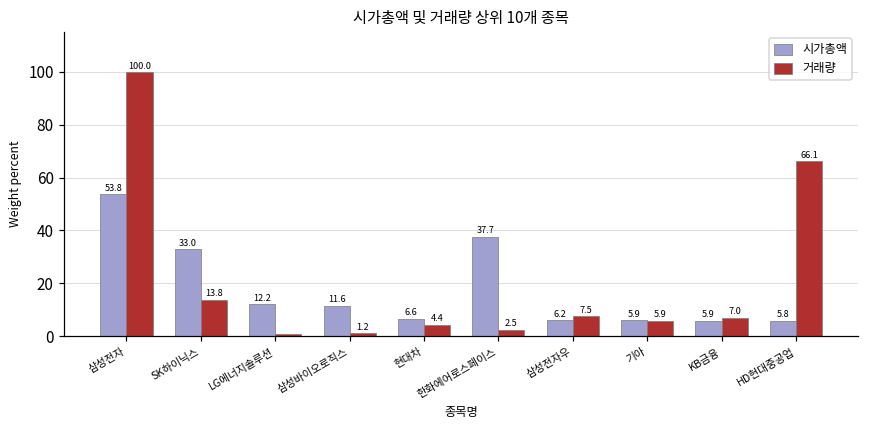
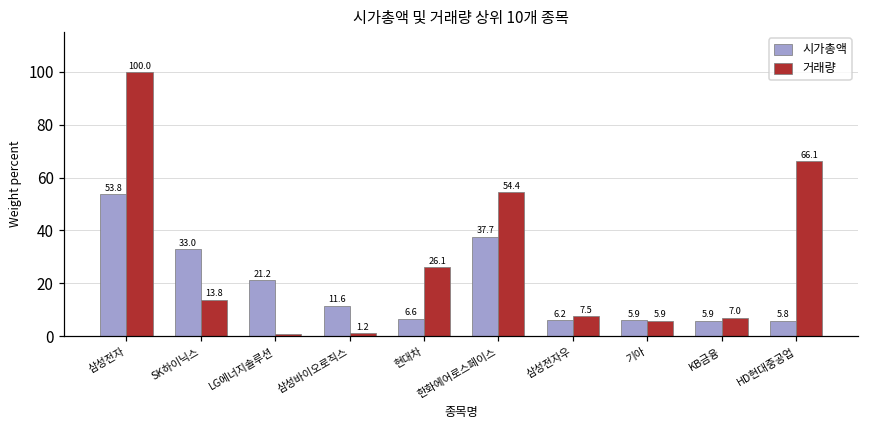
시가총액, LG에너지솔루션: 12.2 -> 21.2
거래량, 현대차: 4.4 -> 26.1
거래량, 한화에어로스페이스: 2.5 -> 54.4
